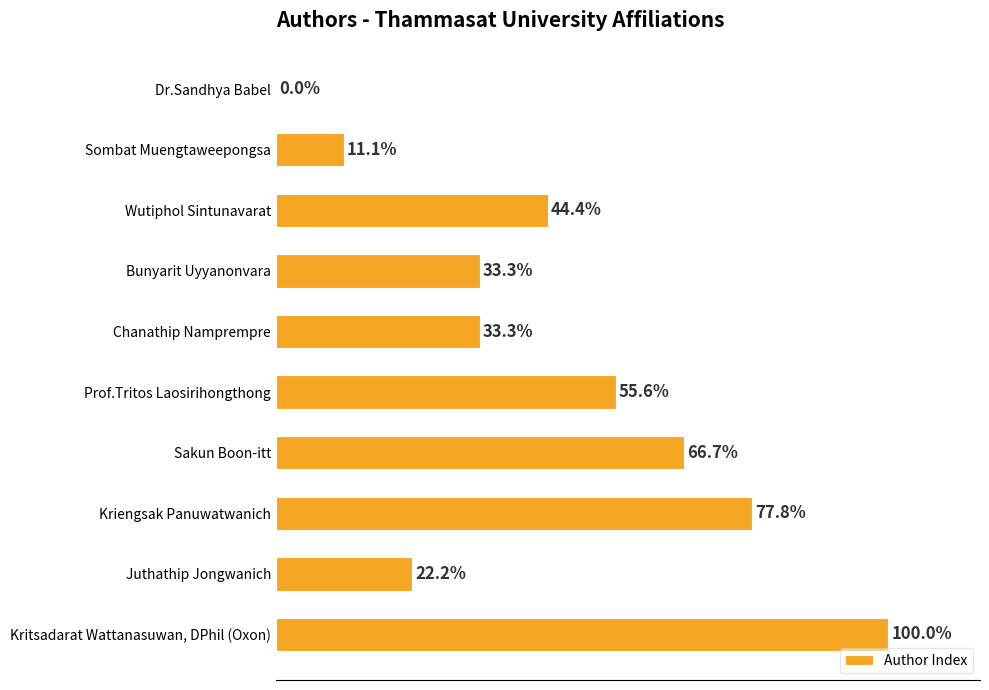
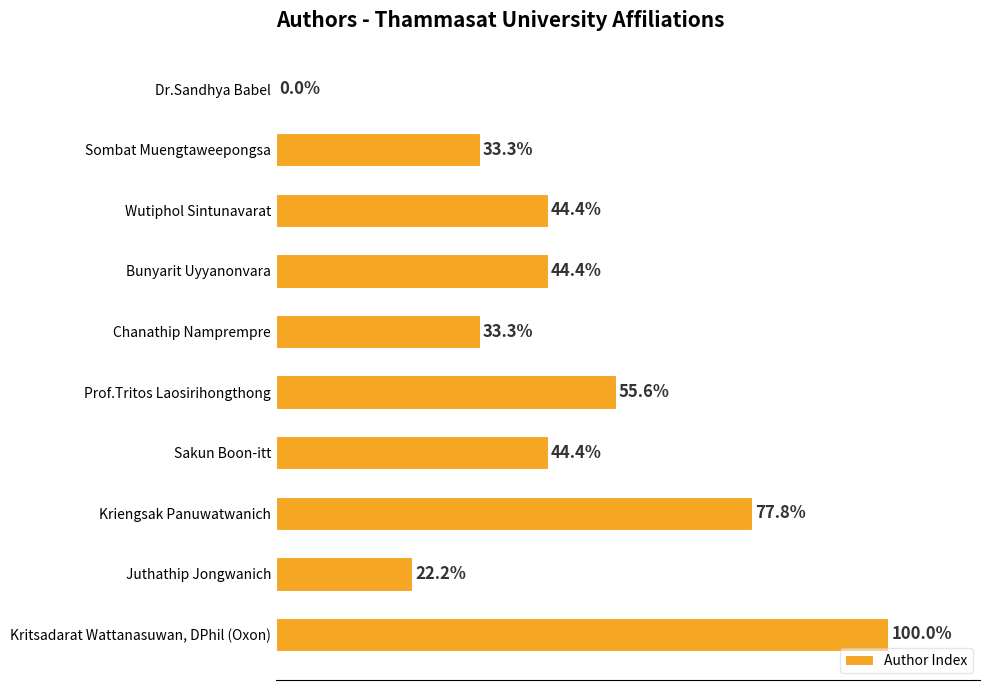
Sombat Muengtaweepongsa: 11.1% -> 33.3%
Bunyarit Uyyanonvara: 33.3% -> 44.4%
Sakun Boon-itt: 66.7% -> 44.4%
